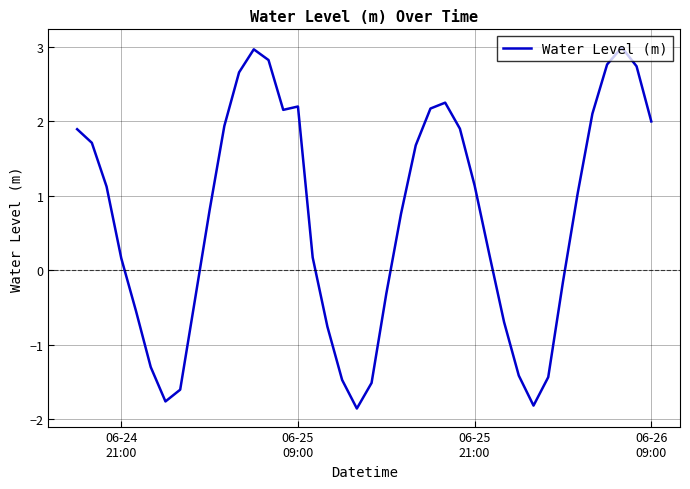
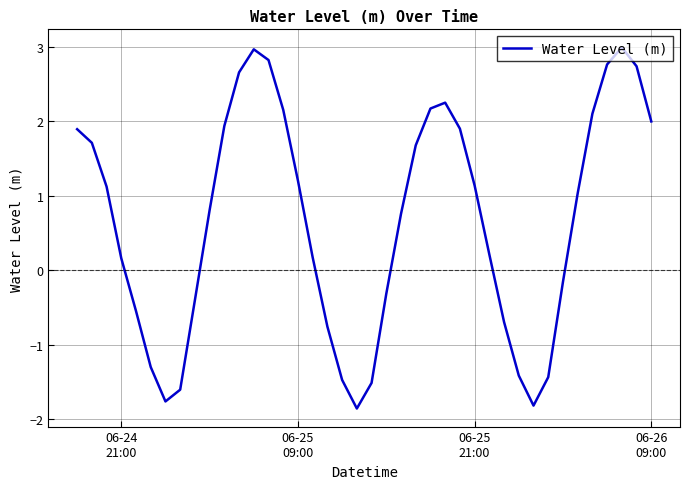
06-25 09:00: 2.2 -> 1.2
